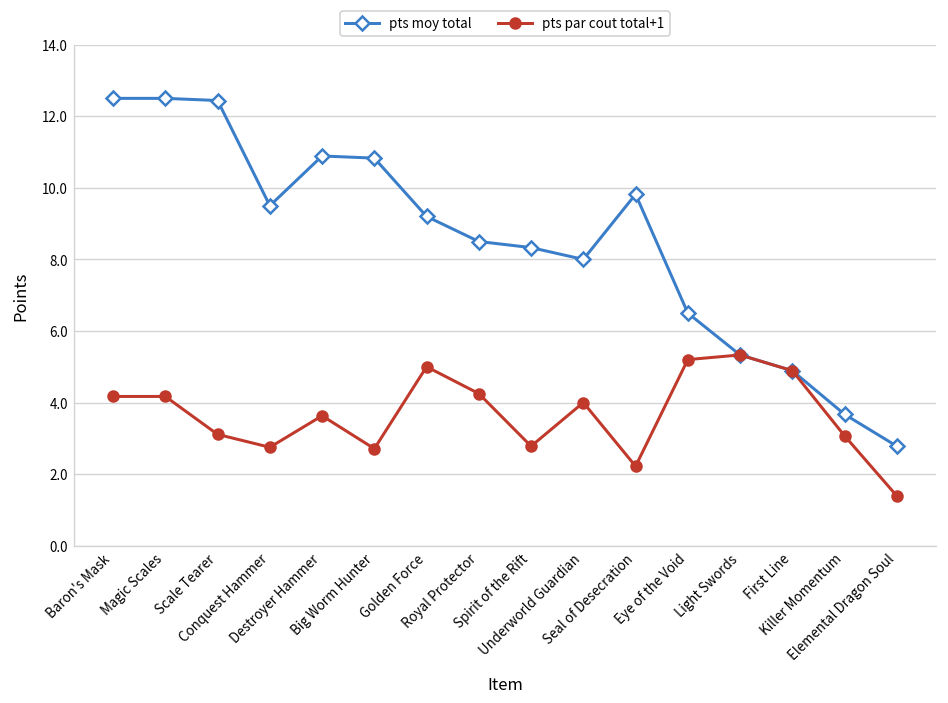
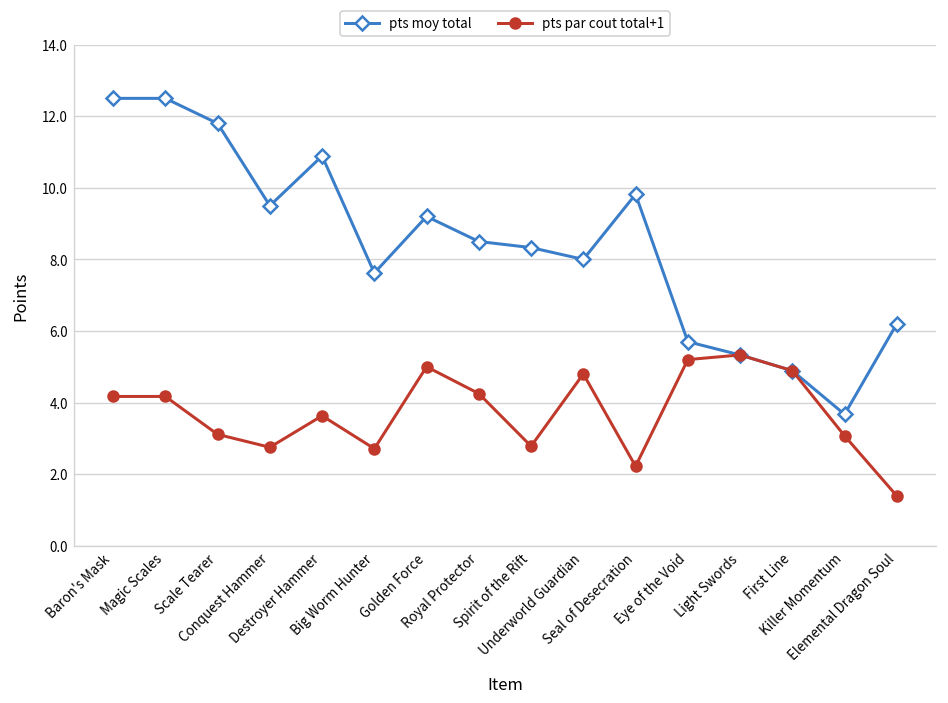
pts moy total, Scale Tearer: 12.4 -> 11.8
pts moy total, Big Worm Hunter: 10.8 -> 7.6
pts par cout total+1, Underworld Guardian: 4.0 -> 4.8
pts moy total, Eye of the Void: 6.5 -> 5.7
pts moy total, Elemental Dragon Soul: 2.8 -> 6.2
